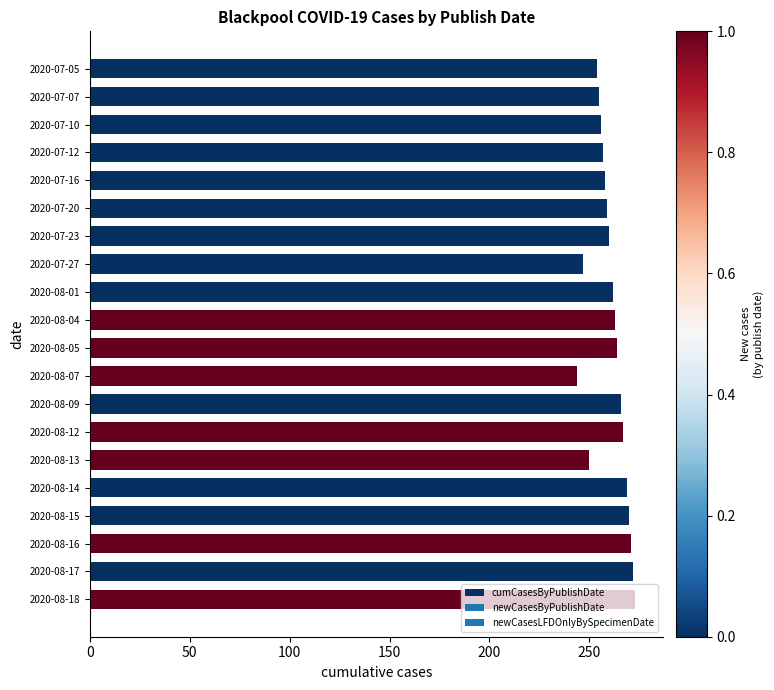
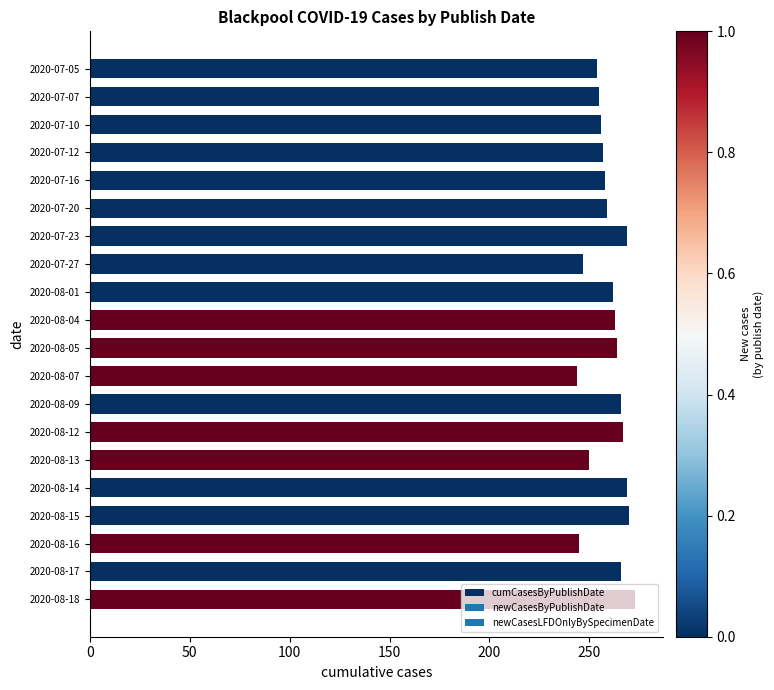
2020-07-23: 260 -> 269
2020-08-16: 271 -> 245
2020-08-17: 272 -> 266
